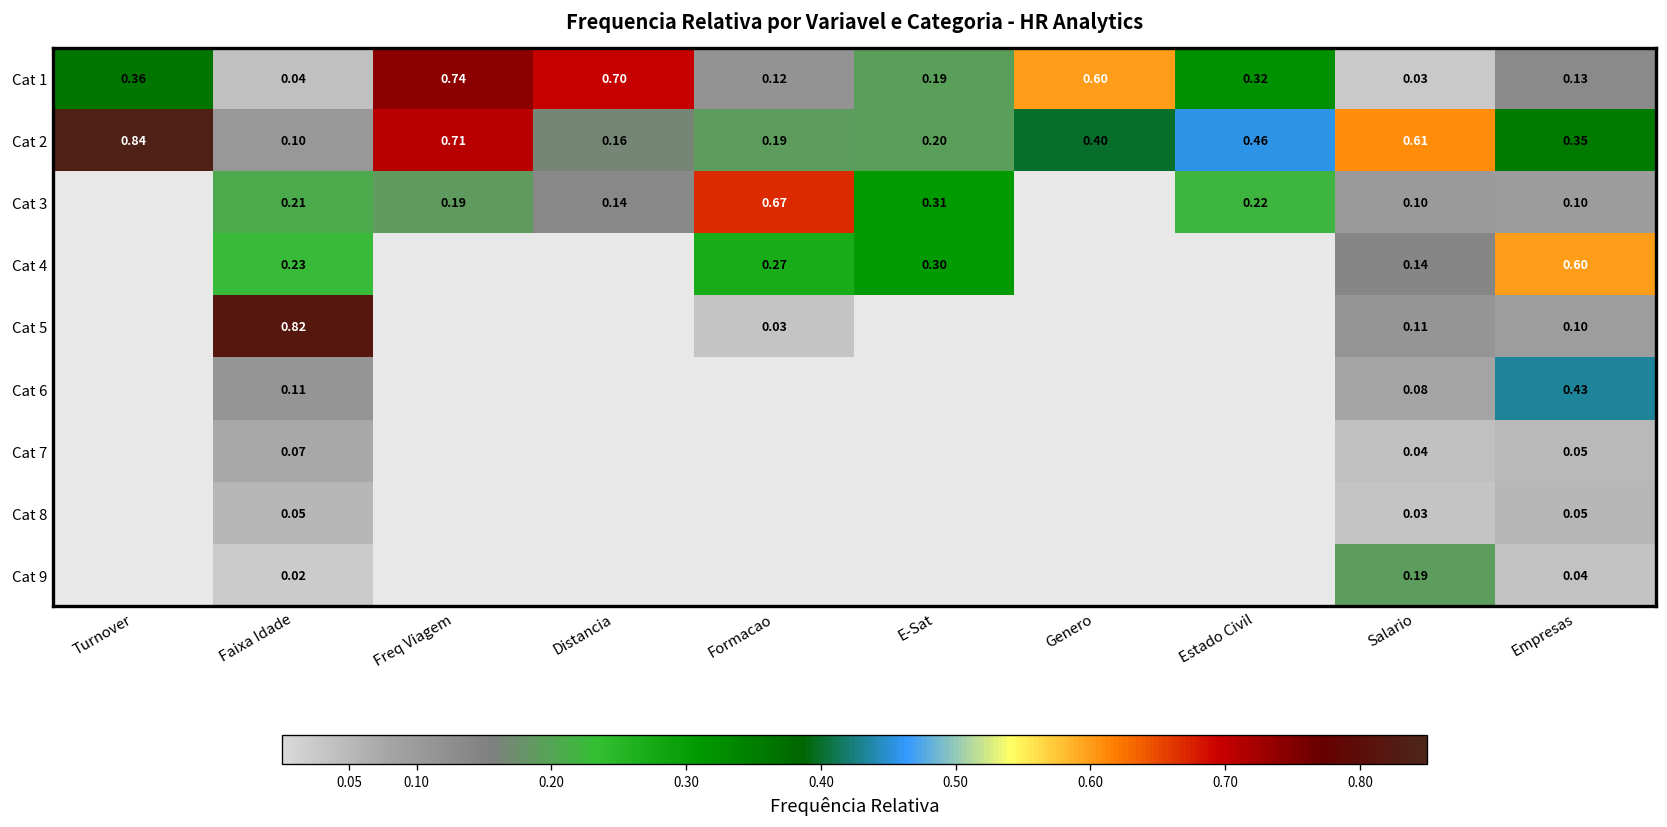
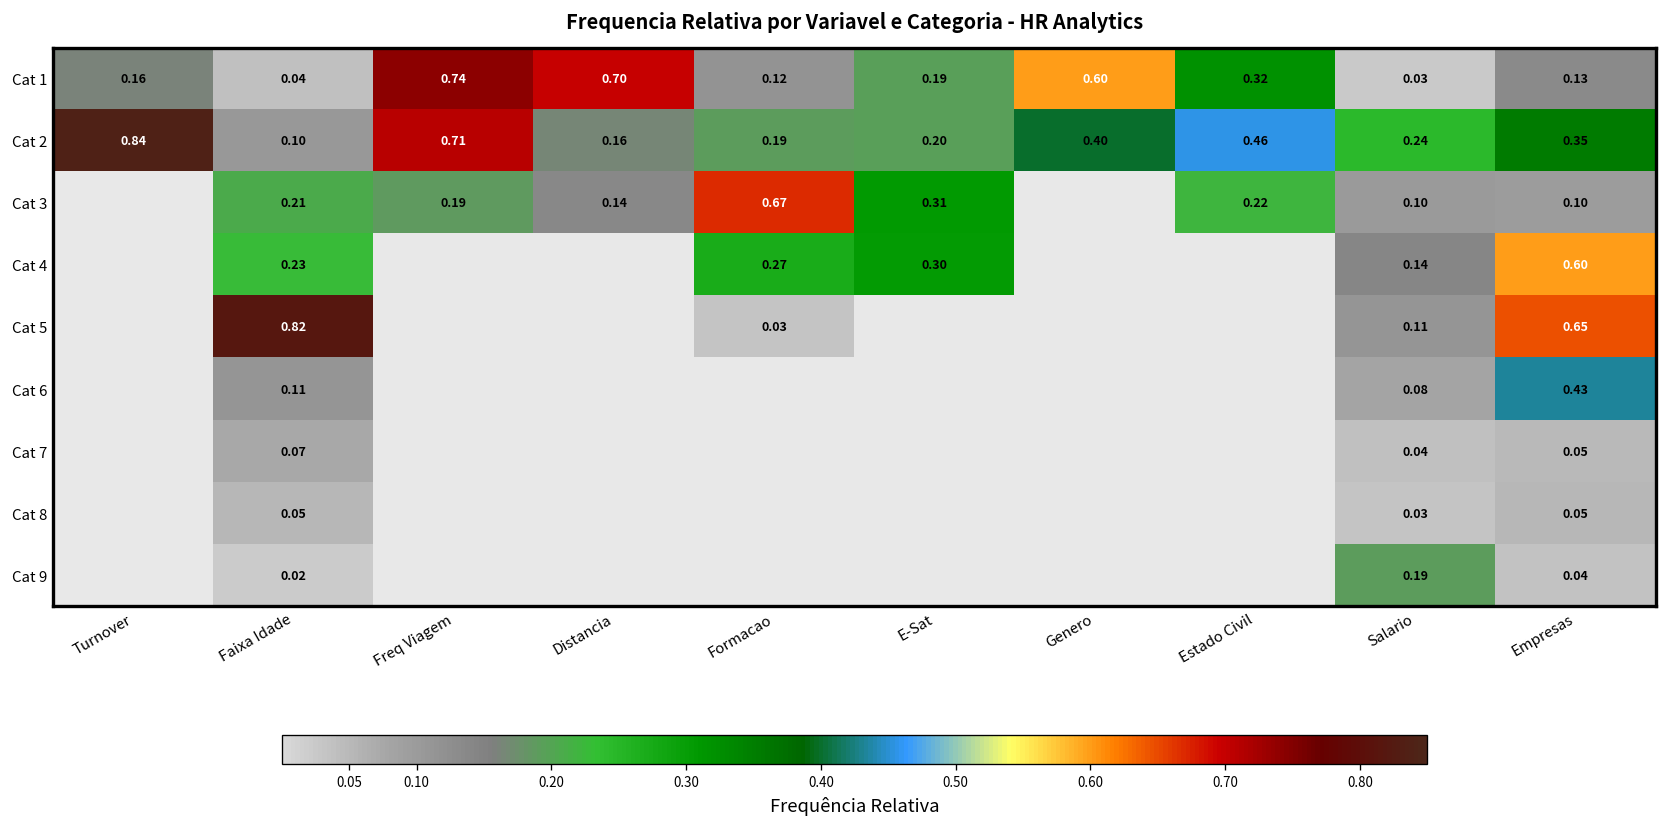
Cat 1, Turnover: 0.36 -> 0.16
Cat 2, Salario: 0.61 -> 0.24
Cat 5, Empresas: 0.10 -> 0.65
